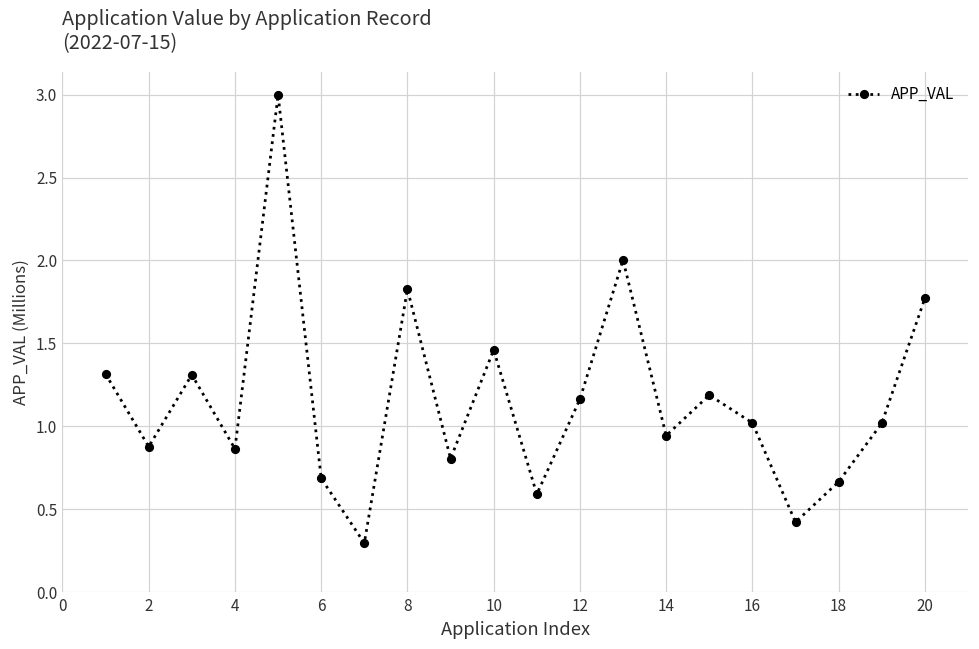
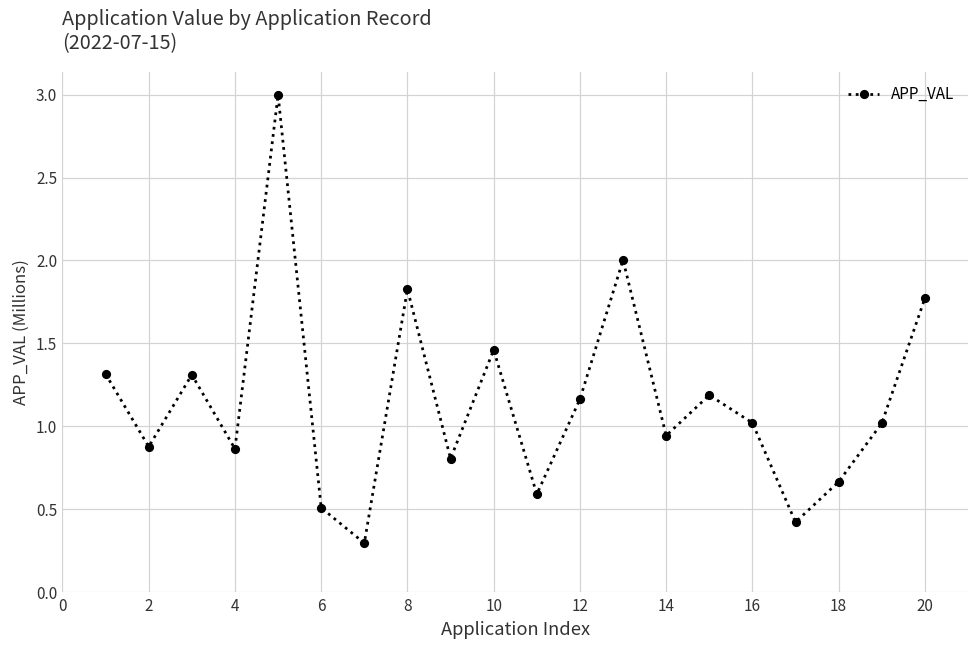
6: 0.69 -> 0.51
